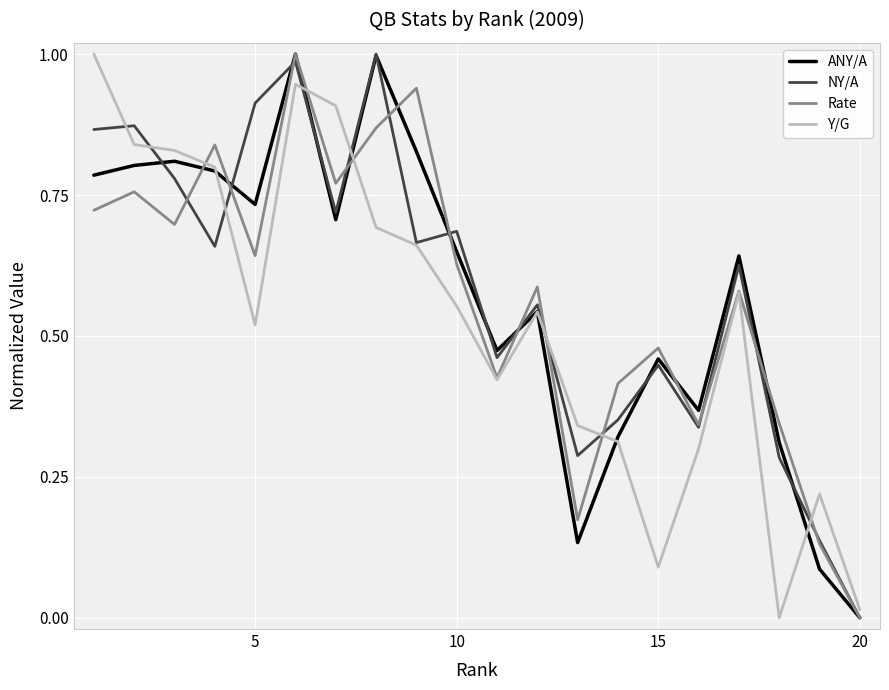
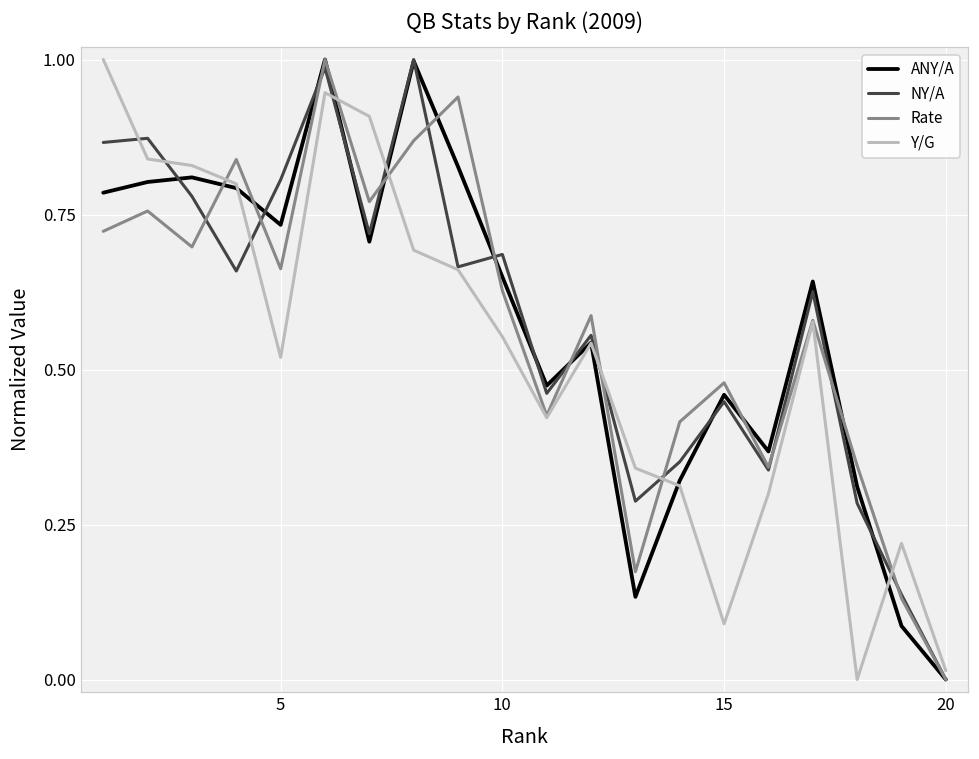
NY/A, 5: 0.91 -> 0.81
Rate, 5: 0.64 -> 0.66
